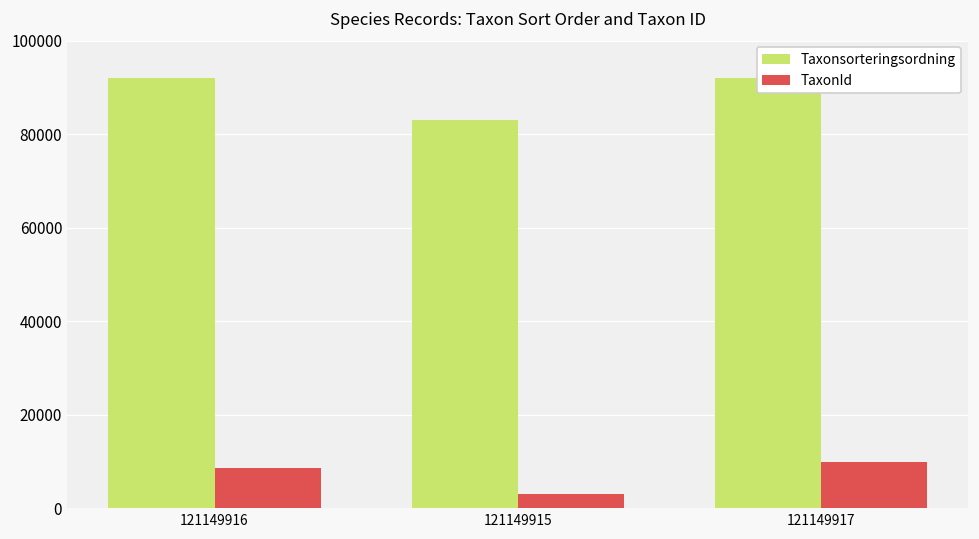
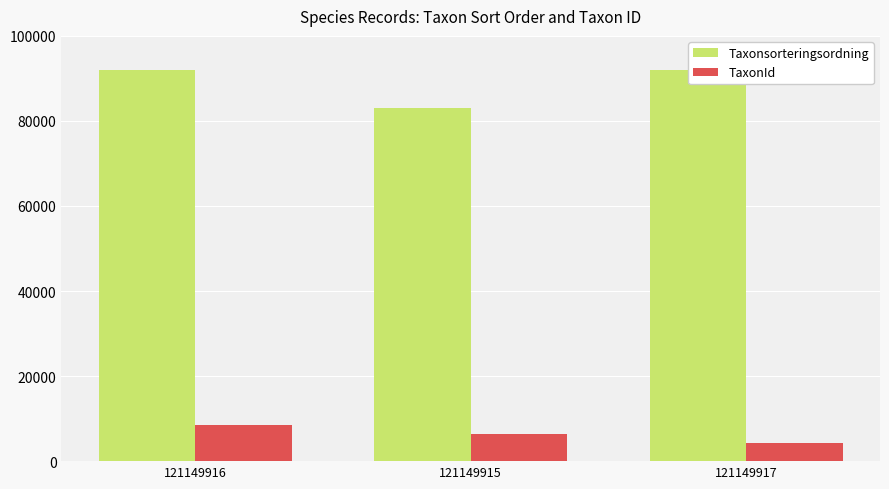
TaxonId, 121149915: 3000 -> 6000
TaxonId, 121149917: 10000 -> 4000
